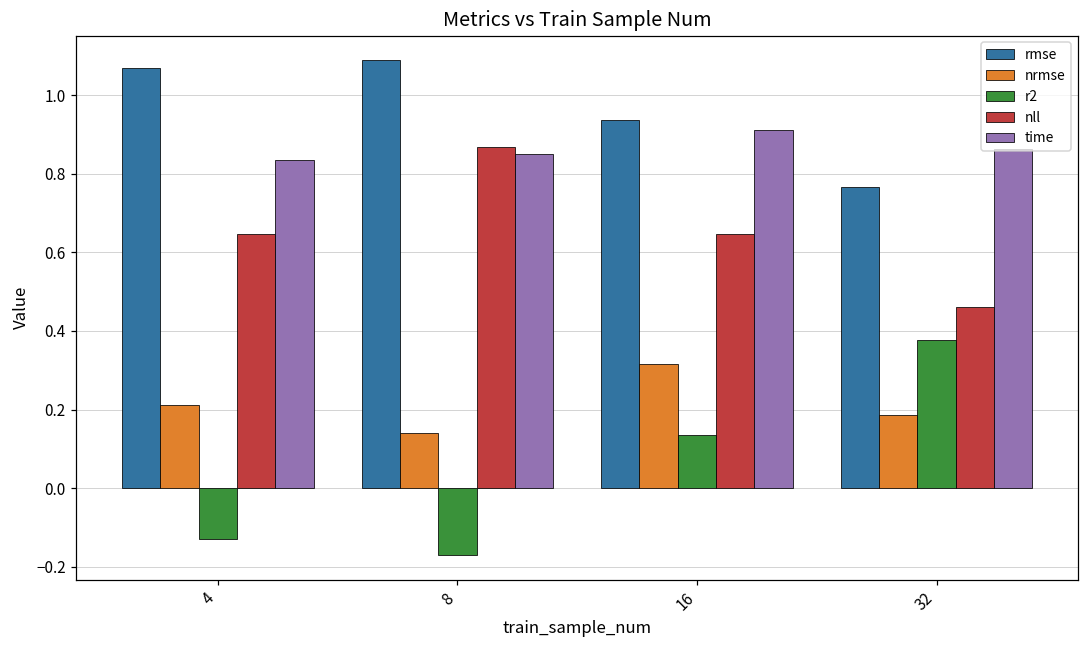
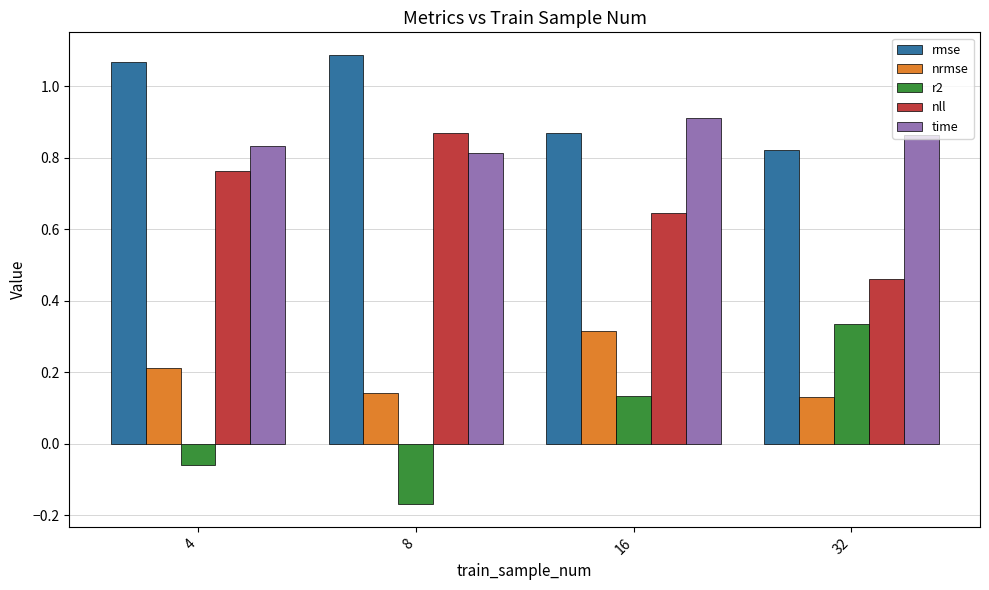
r2, 4: -0.13 -> -0.06
nll, 4: 0.65 -> 0.76
time, 8: 0.85 -> 0.81
rmse, 16: 0.94 -> 0.87
rmse, 32: 0.77 -> 0.82
nrmse, 32: 0.19 -> 0.13
r2, 32: 0.38 -> 0.33
